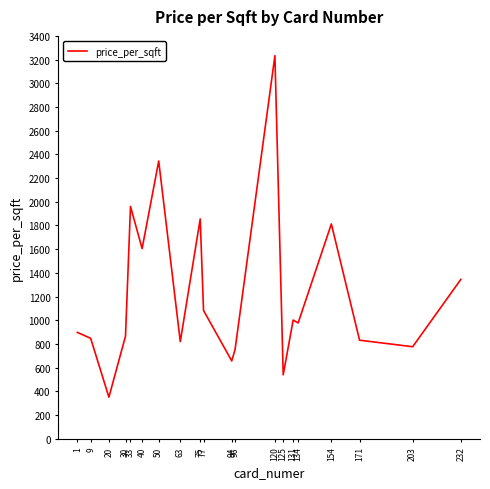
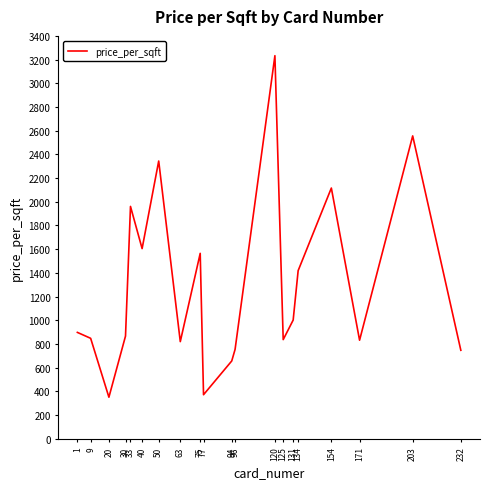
75: 1860 -> 1570
77: 1080 -> 370
125: 540 -> 840
134: 980 -> 1420
154: 1810 -> 2120
203: 780 -> 2560
232: 1350 -> 750
